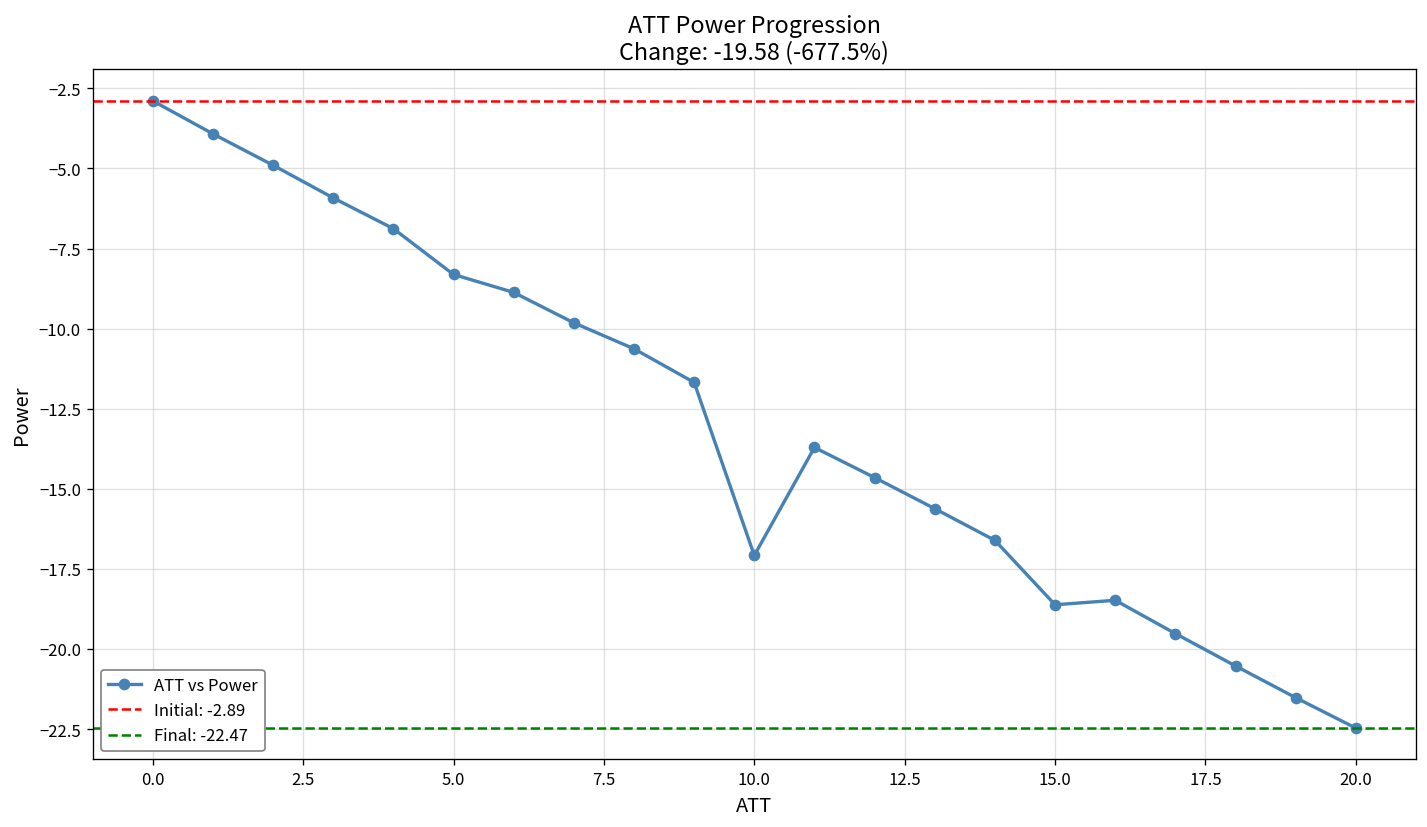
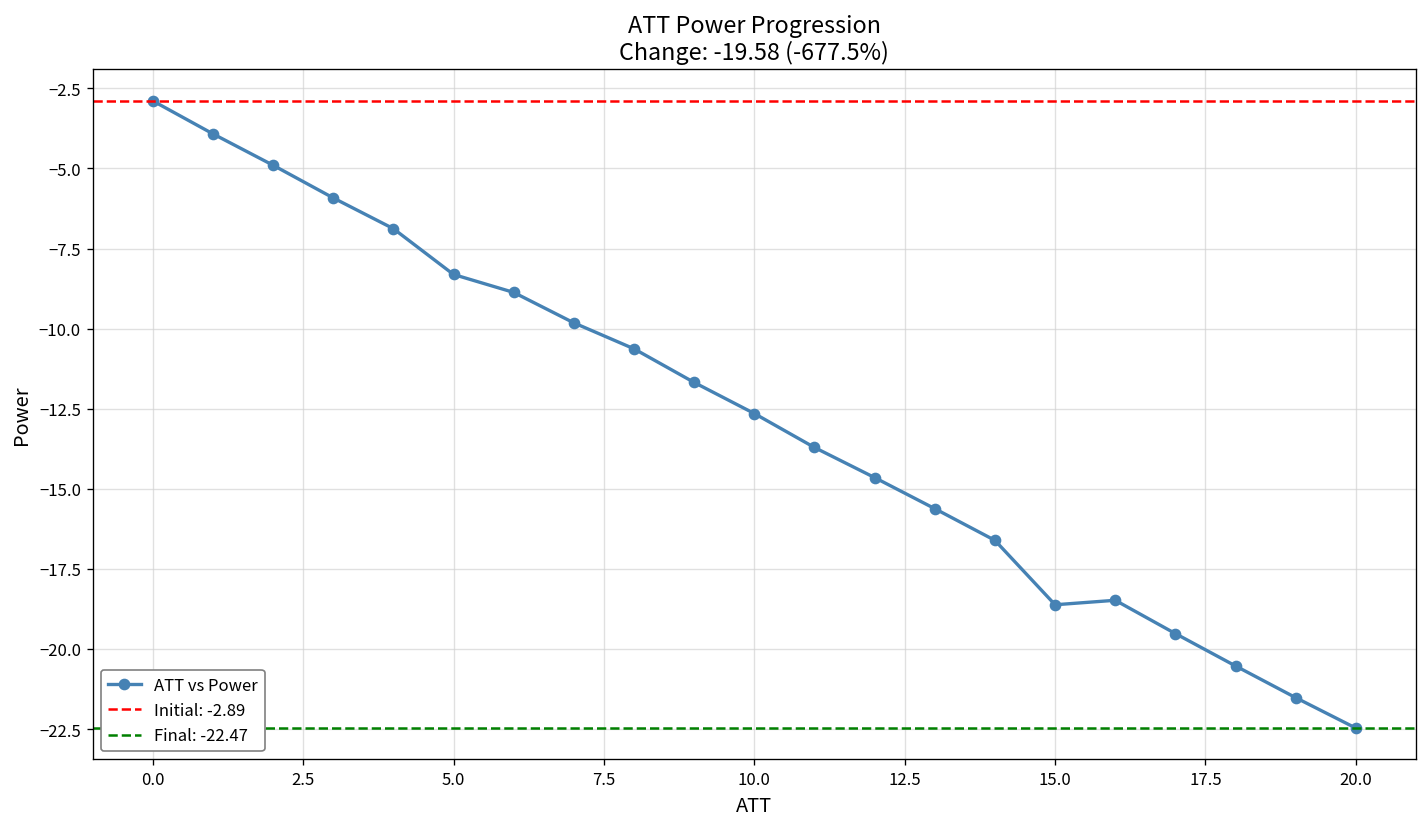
10.0: -17.1 -> -12.7
